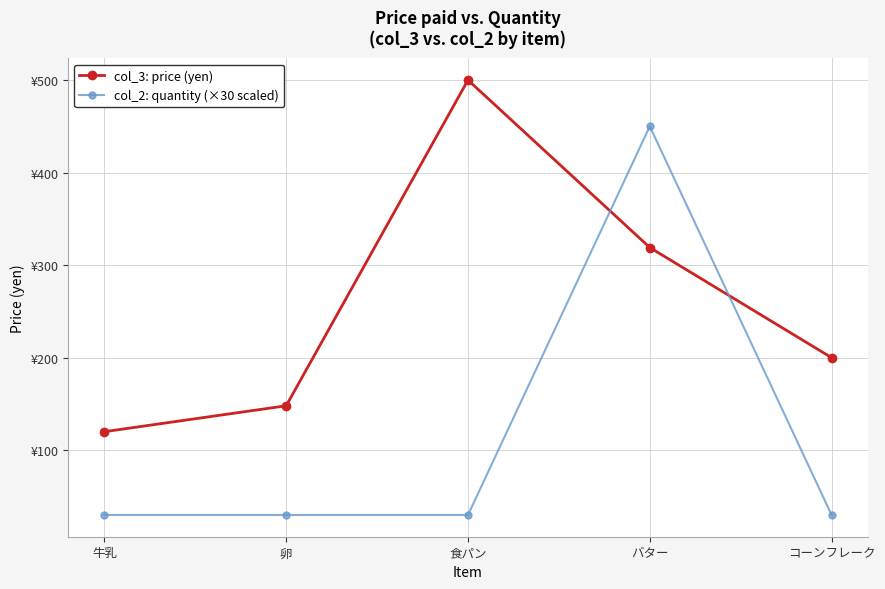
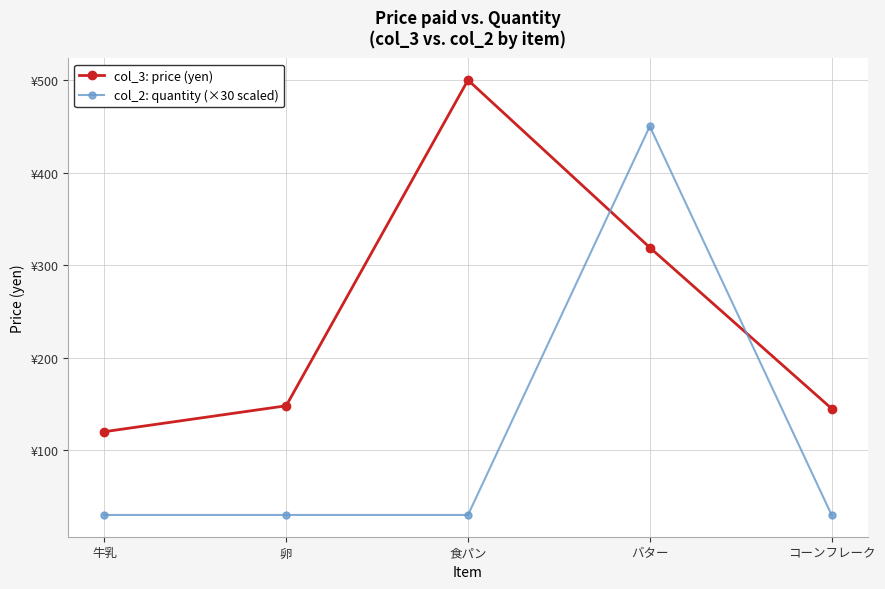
col_3: price (yen), コーンフレーク: ¥200 -> ¥150
